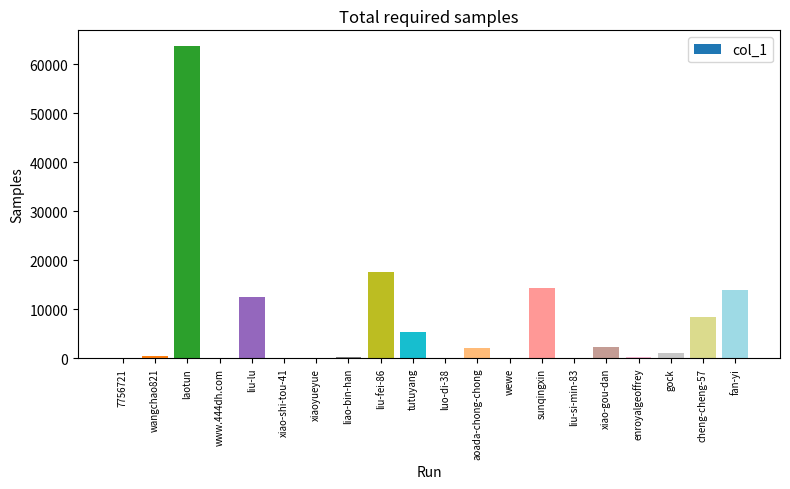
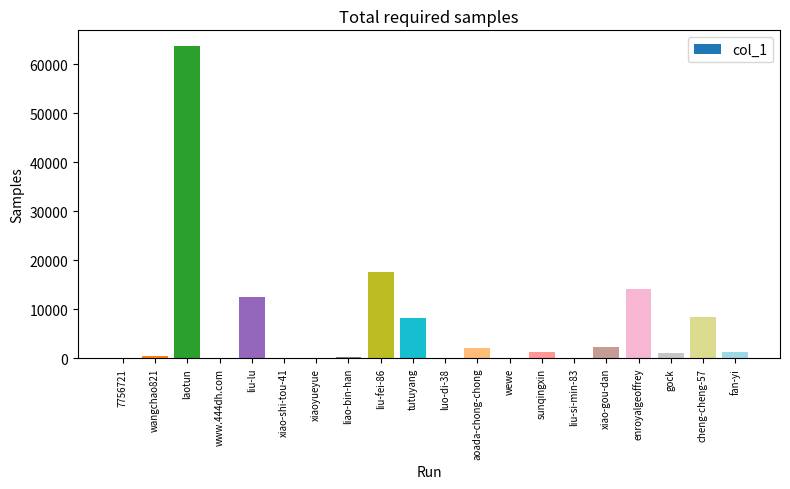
tutuyang: 5000 -> 8000
sunqingxin: 14000 -> 1000
enroyalgeoffrey: 0 -> 14000
fan-yi: 14000 -> 1000
